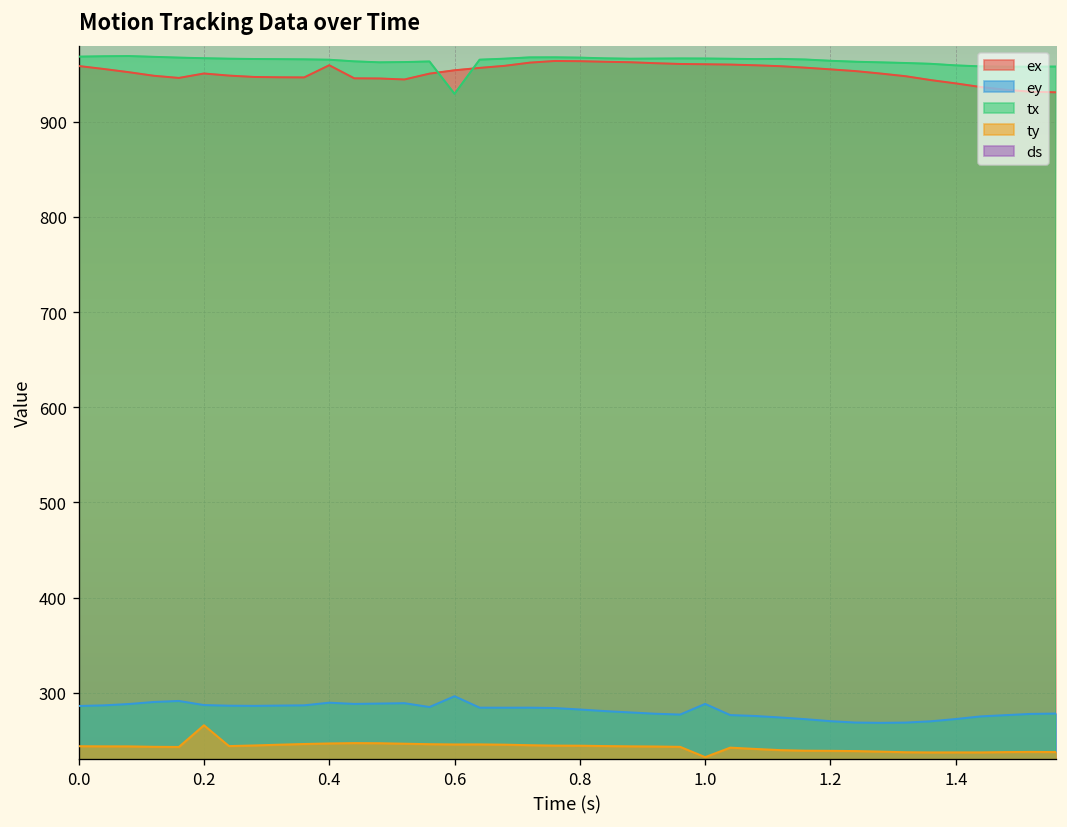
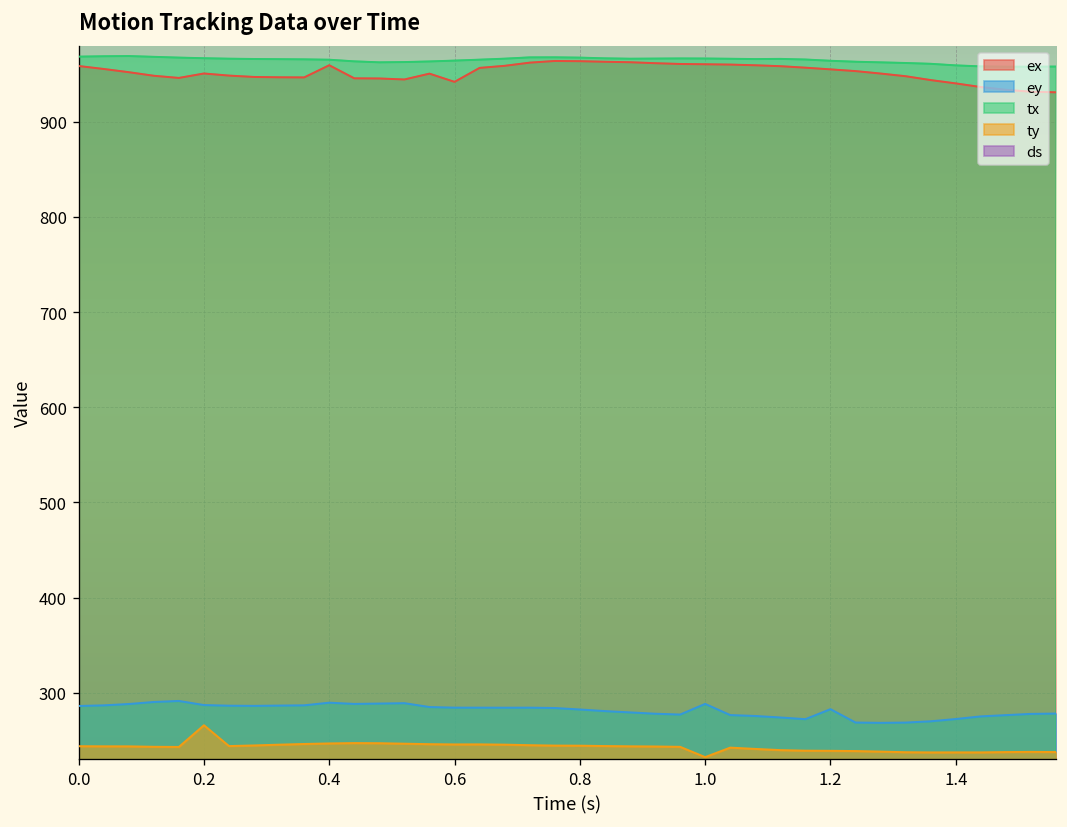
ex, 0.6: 950 -> 940
ey, 0.6: 300 -> 280
tx, 0.6: 930 -> 960
ey, 1.2: 270 -> 280
